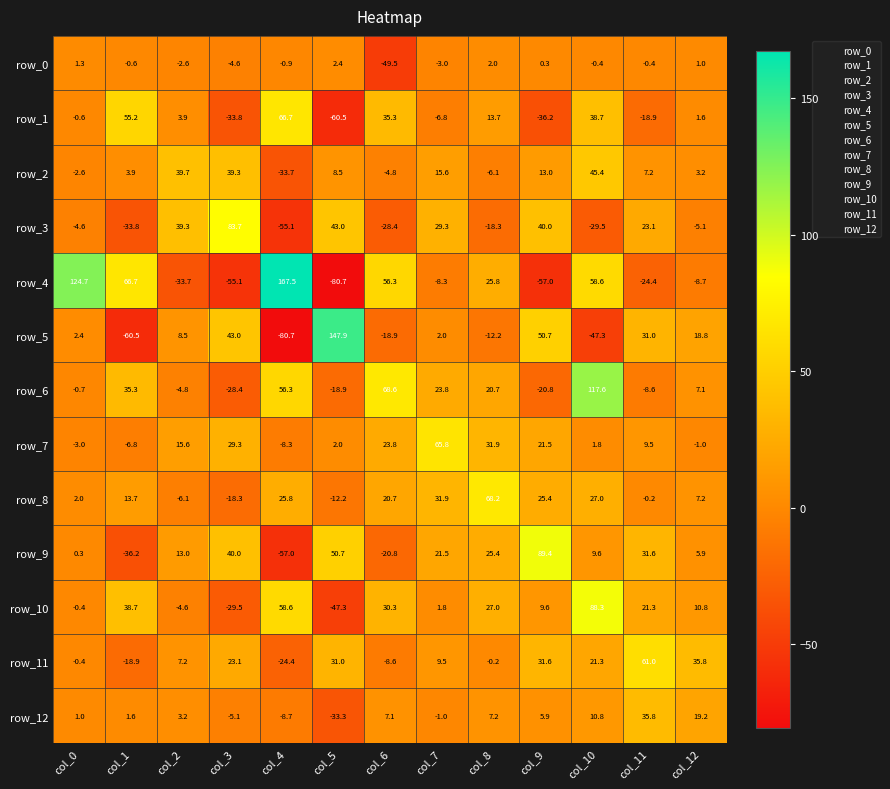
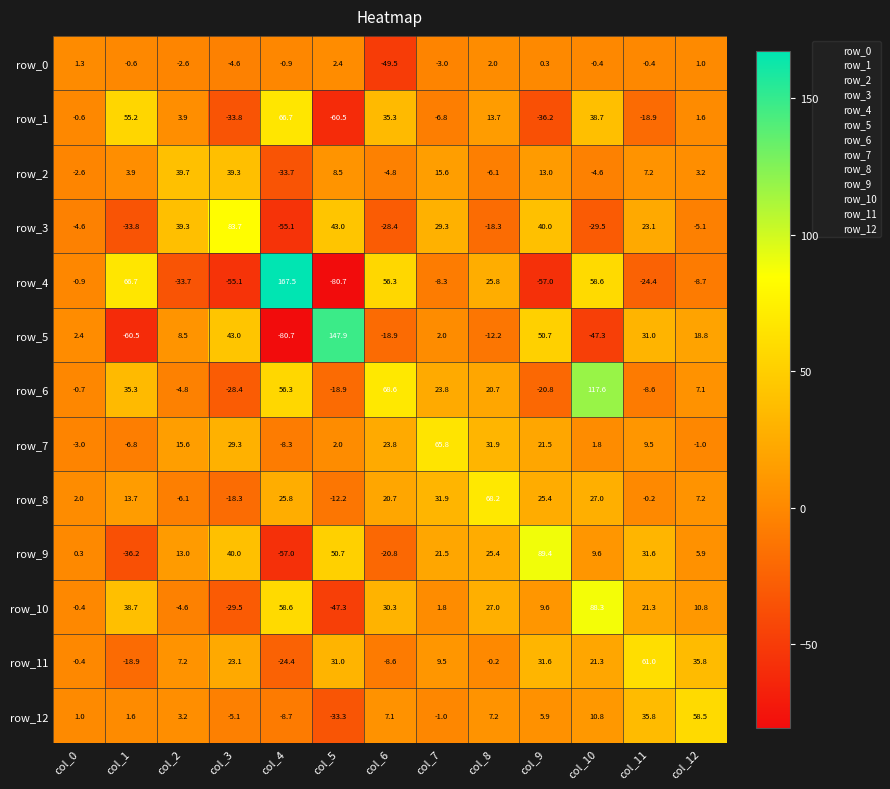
row_2, col_10: 45.4 -> -4.6
row_4, col_0: 124.7 -> -0.9
row_12, col_12: 19.2 -> 58.5
